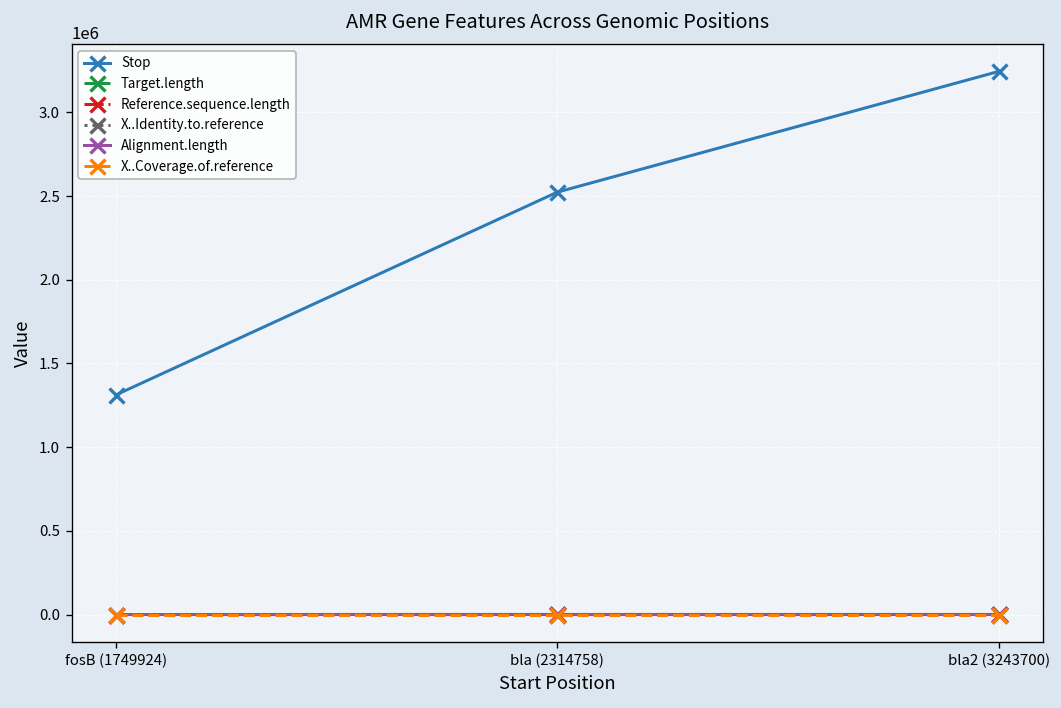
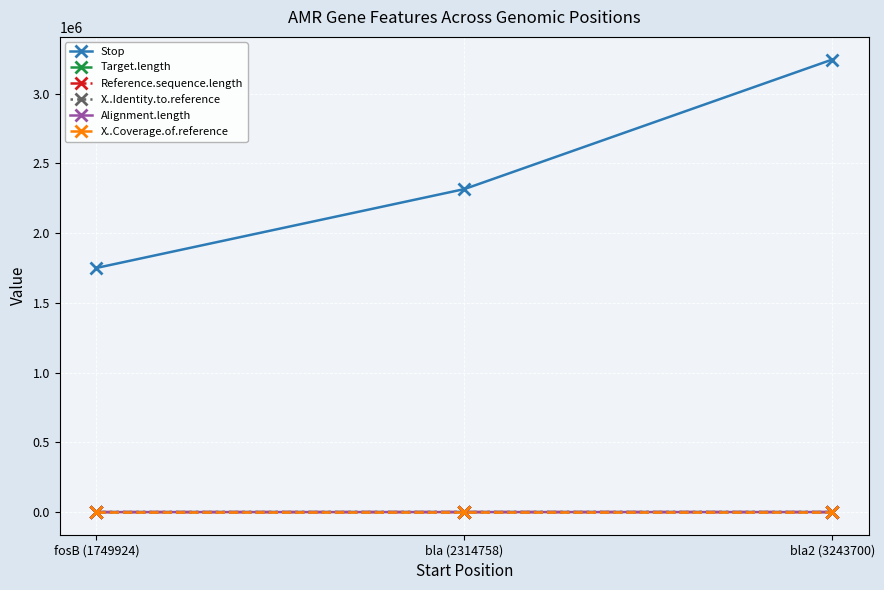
Stop, fosB (1749924): 1310000 -> 1750000
Stop, bla (2314758): 2520000 -> 2320000
